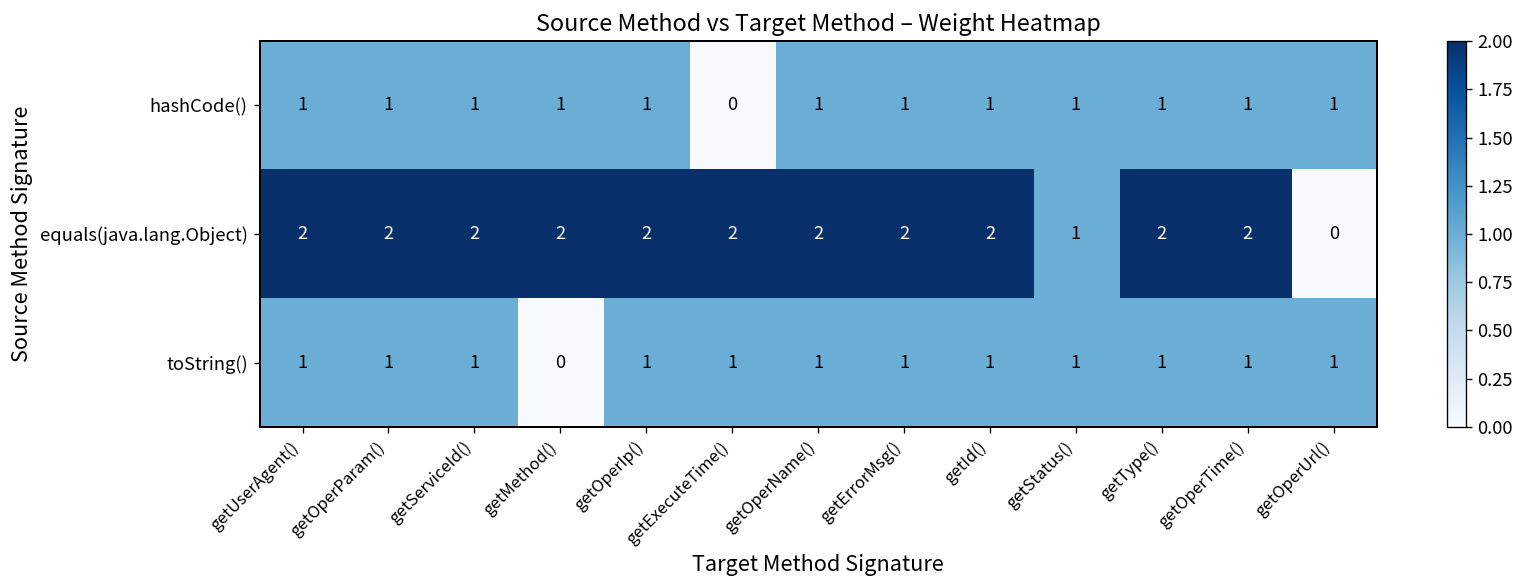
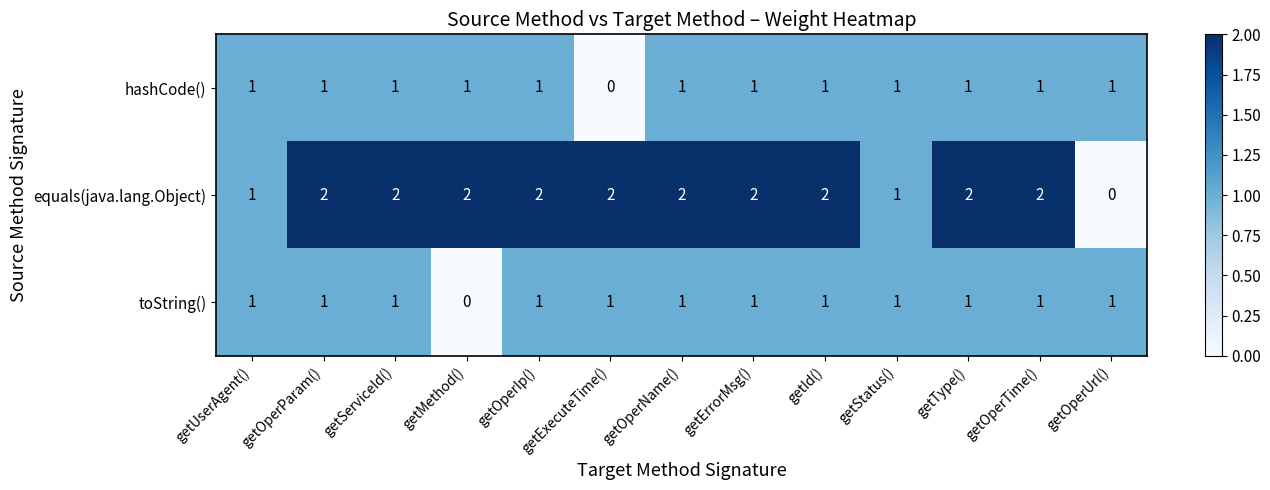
equals(java.lang.Object), getUserAgent(): 2 -> 1
